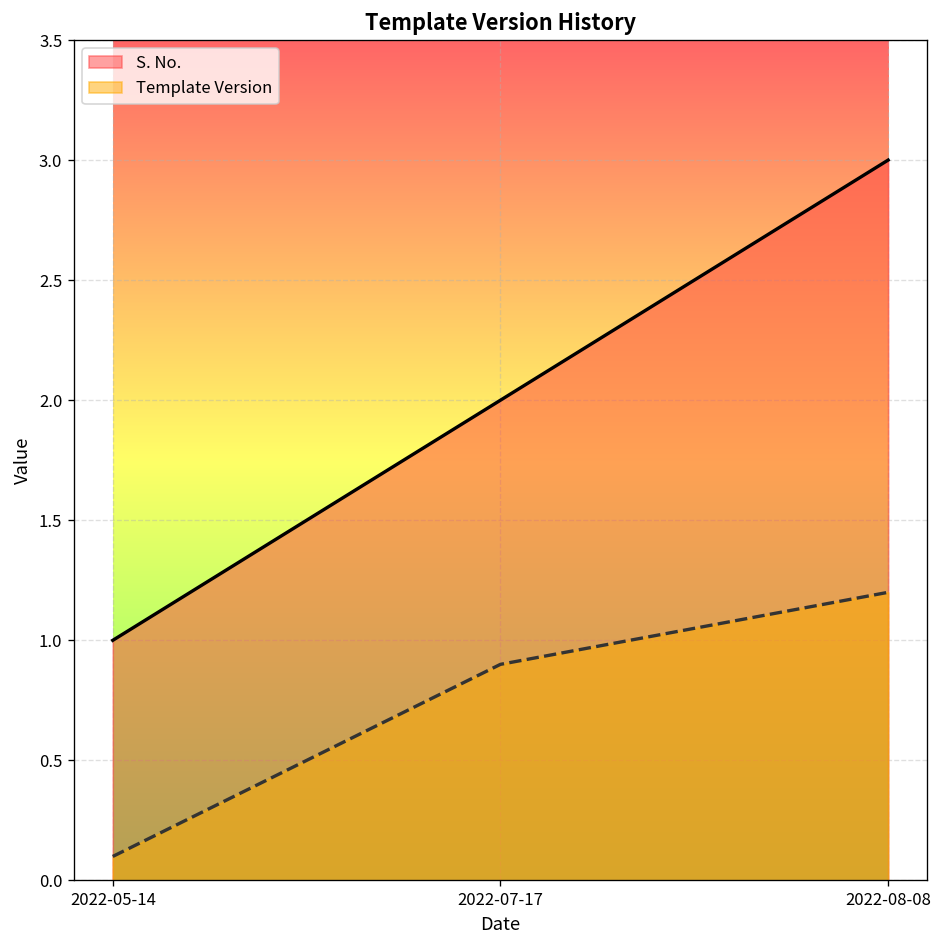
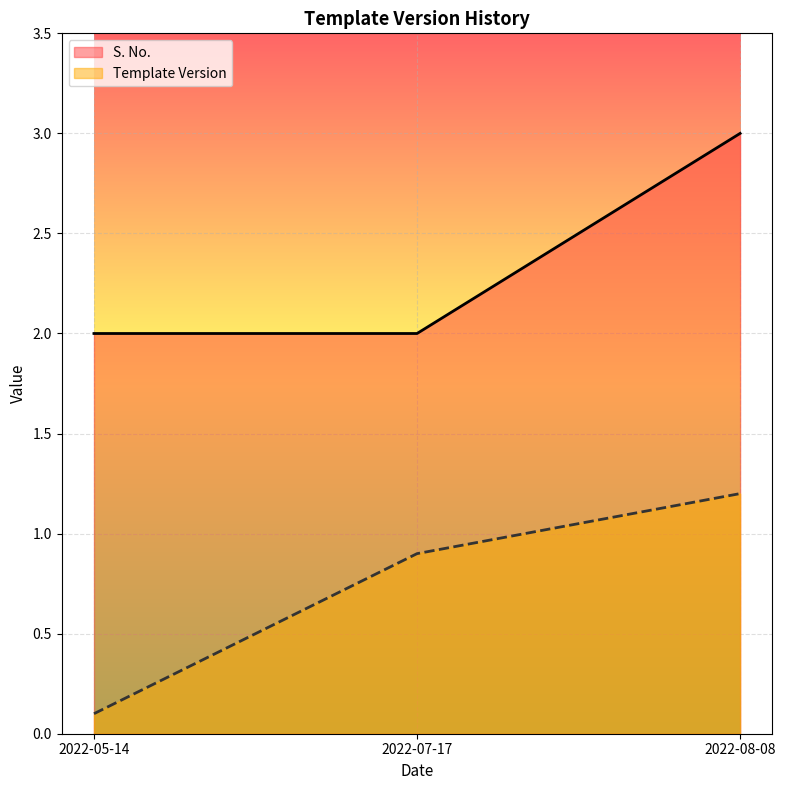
S. No., 2022-05-14: 1 -> 2
